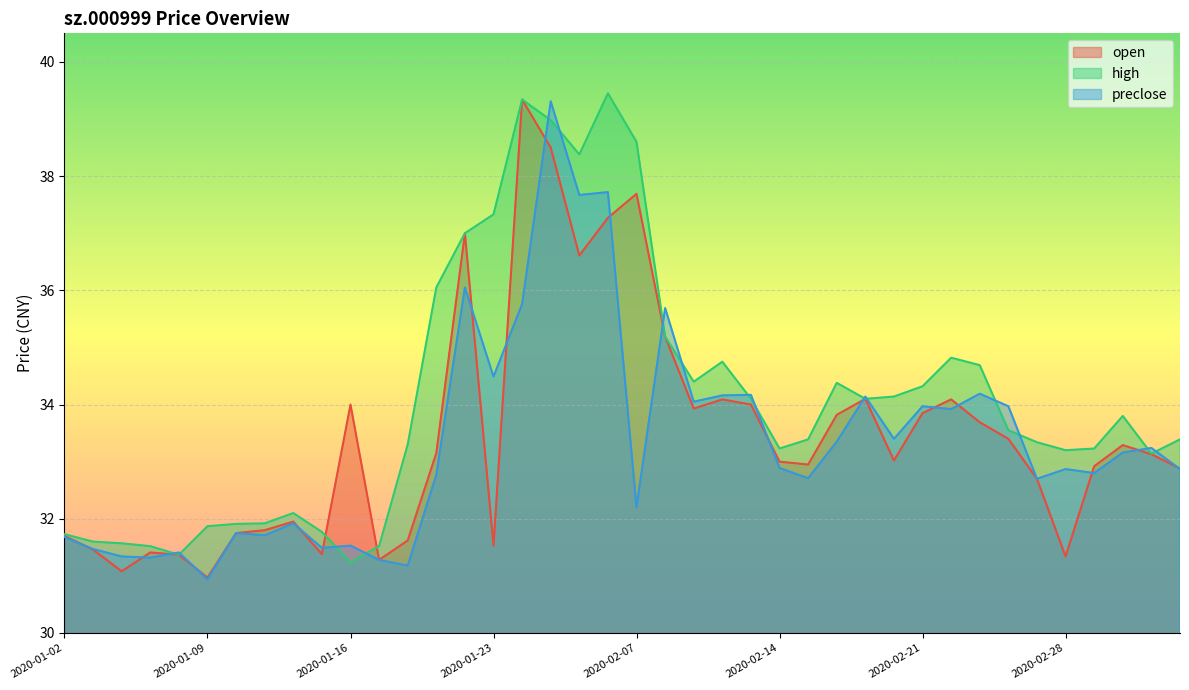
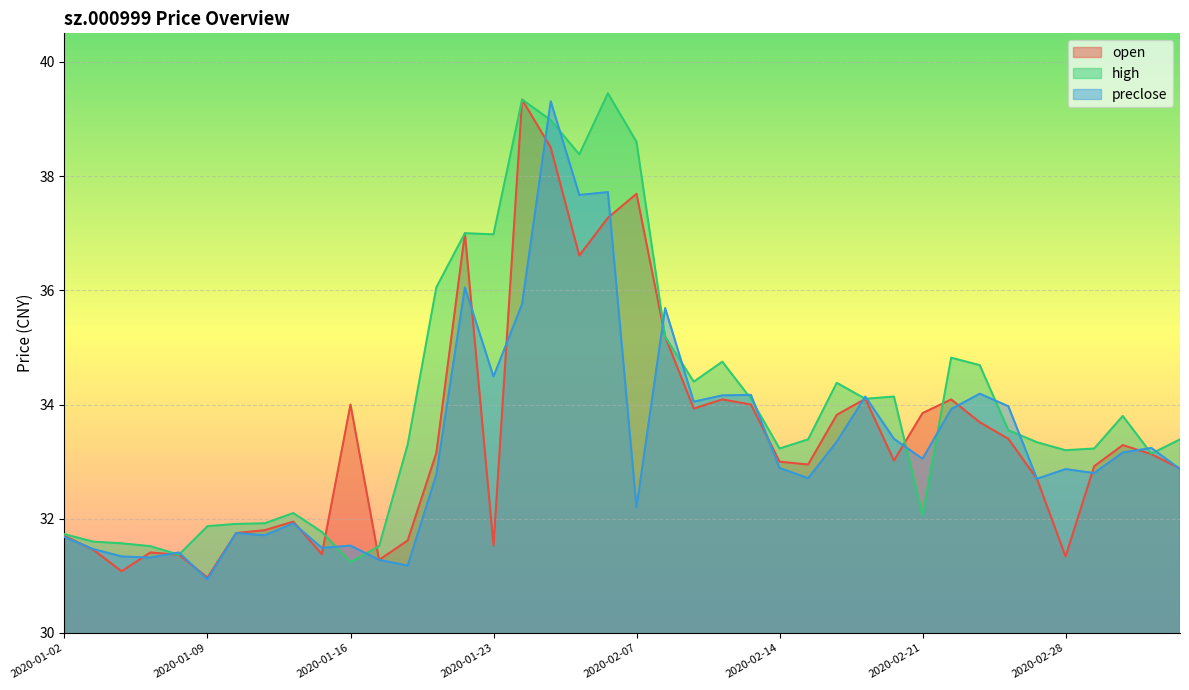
high, 2020-01-23: 37.3 -> 37.0
high, 2020-02-21: 34.3 -> 32.1
preclose, 2020-02-21: 34.0 -> 33.1
